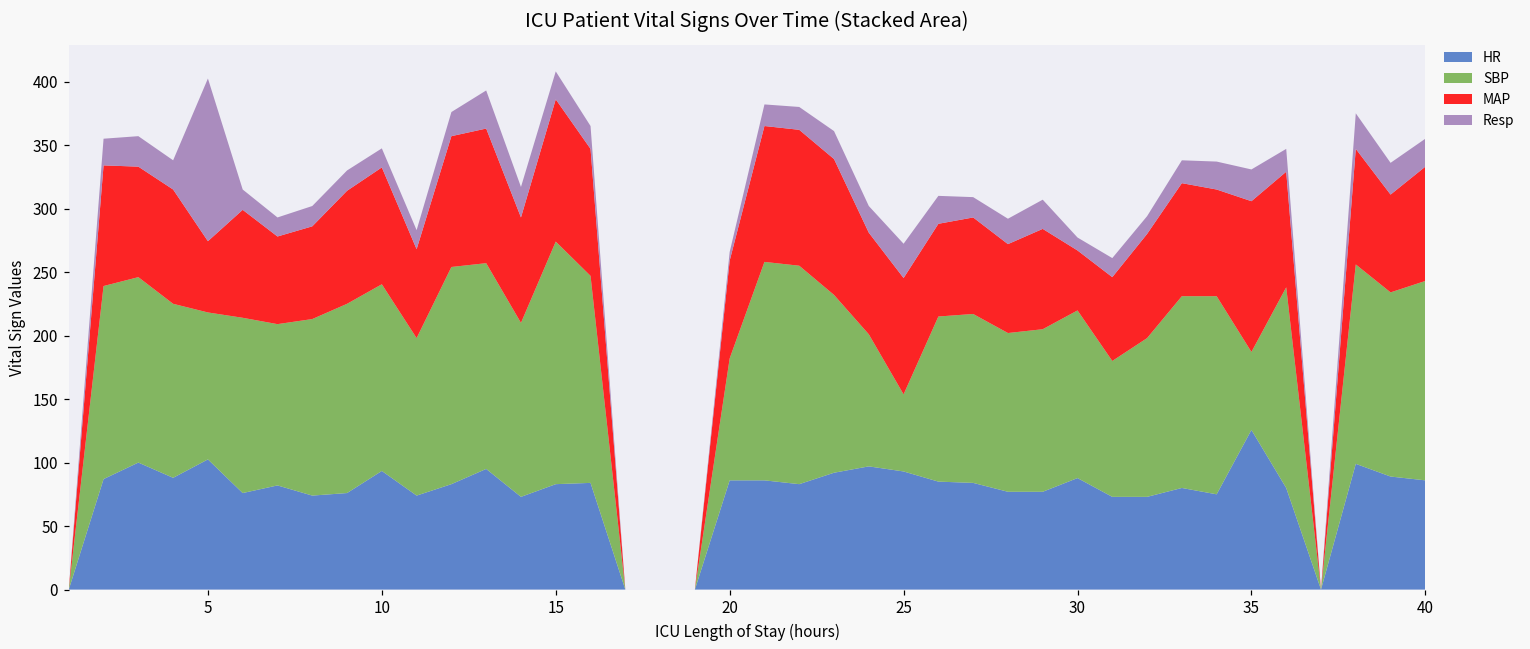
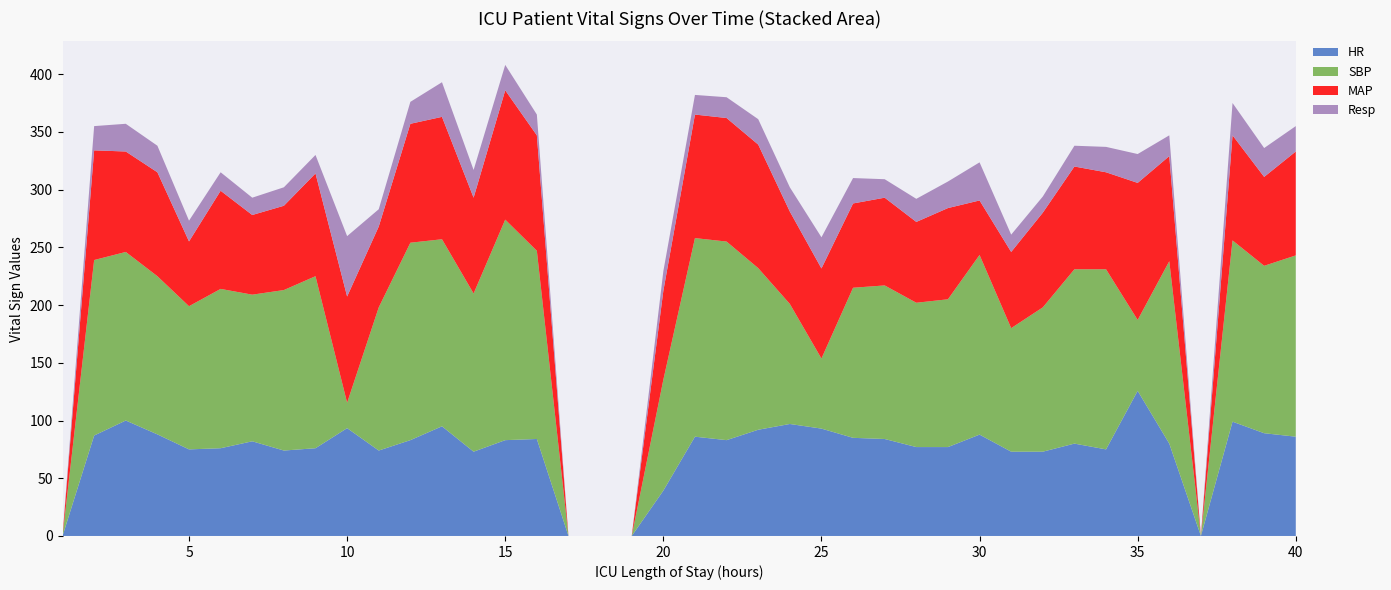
HR, 5: 103 -> 75
SBP, 5: 116 -> 124
Resp, 5: 128 -> 18
SBP, 10: 147 -> 22
Resp, 10: 15 -> 52
HR, 20: 86 -> 39
Resp, 20: 7 -> 17
MAP, 25: 92 -> 78
SBP, 30: 132 -> 156
Resp, 30: 10 -> 33
